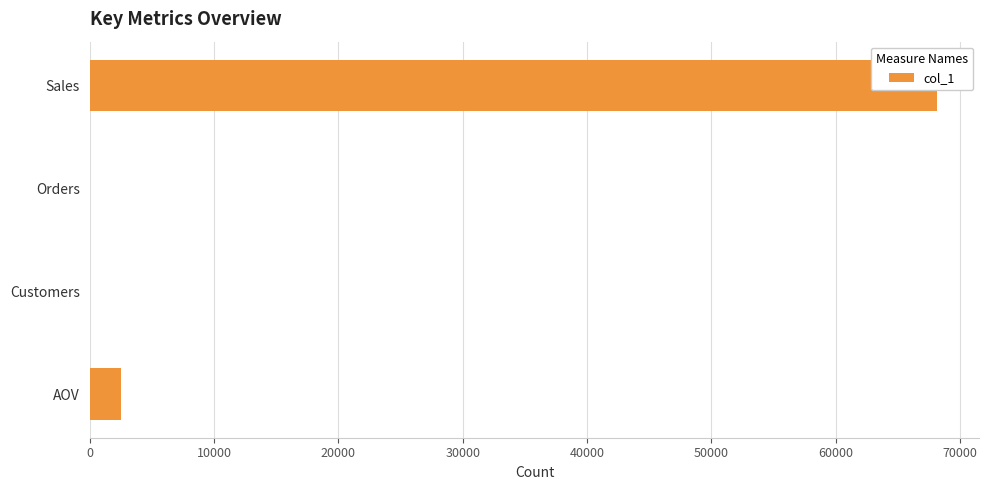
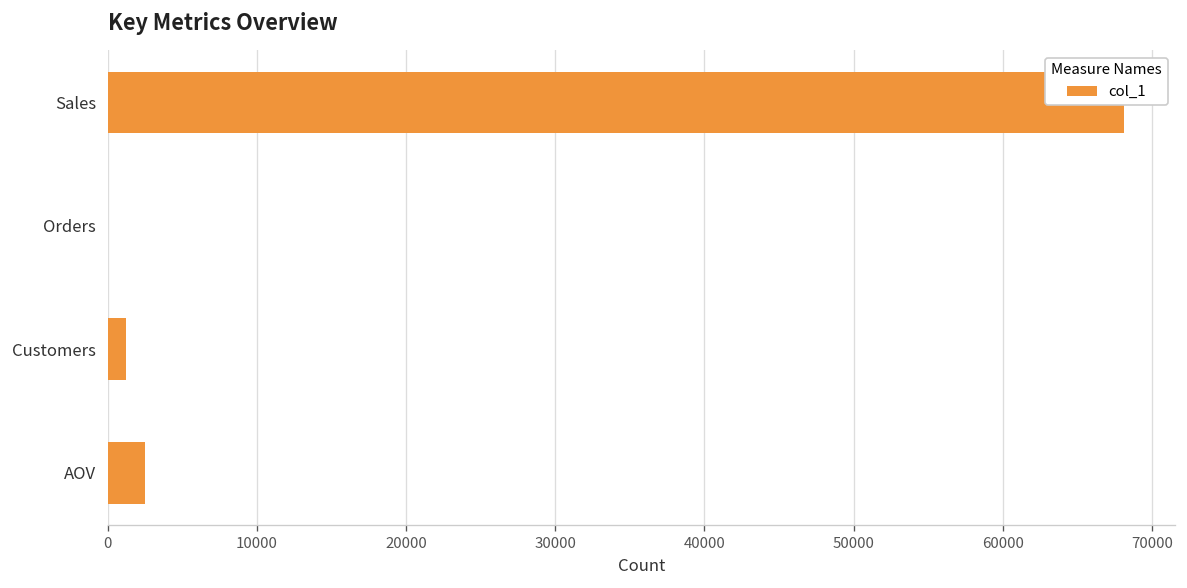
Customers: 0 -> 1300
